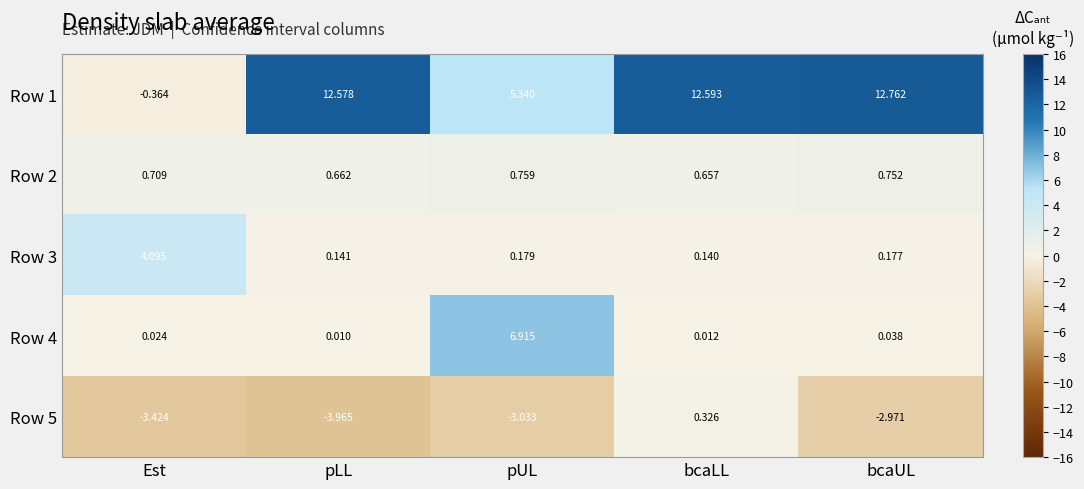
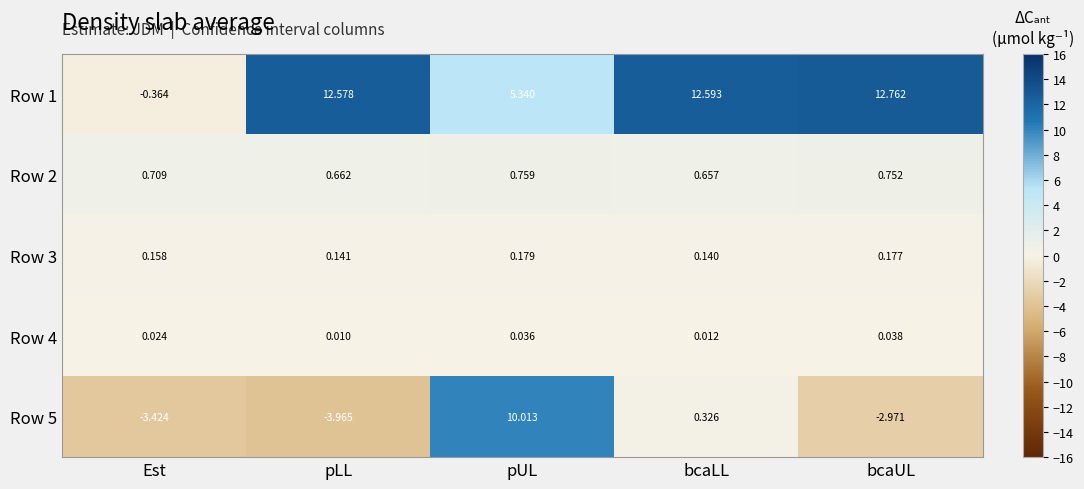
Row 3, Est: 4.095 -> 0.158
Row 4, pUL: 6.915 -> 0.036
Row 5, pUL: -3.033 -> 10.013
